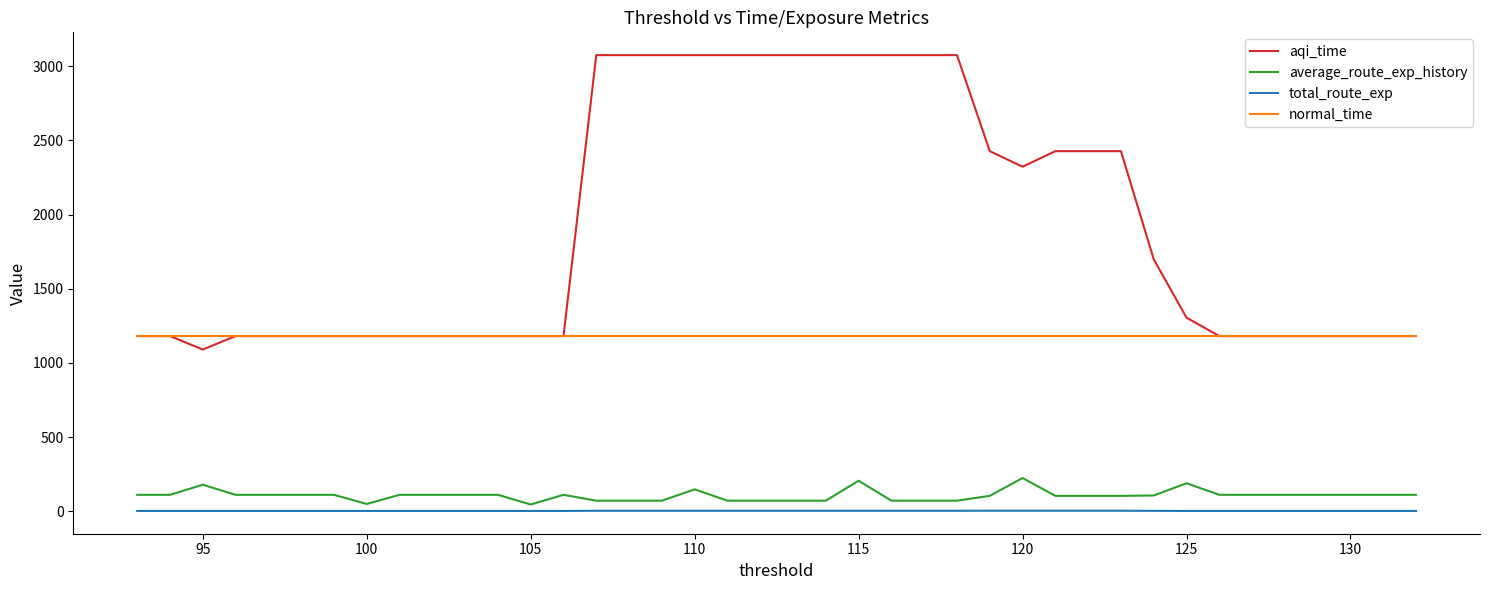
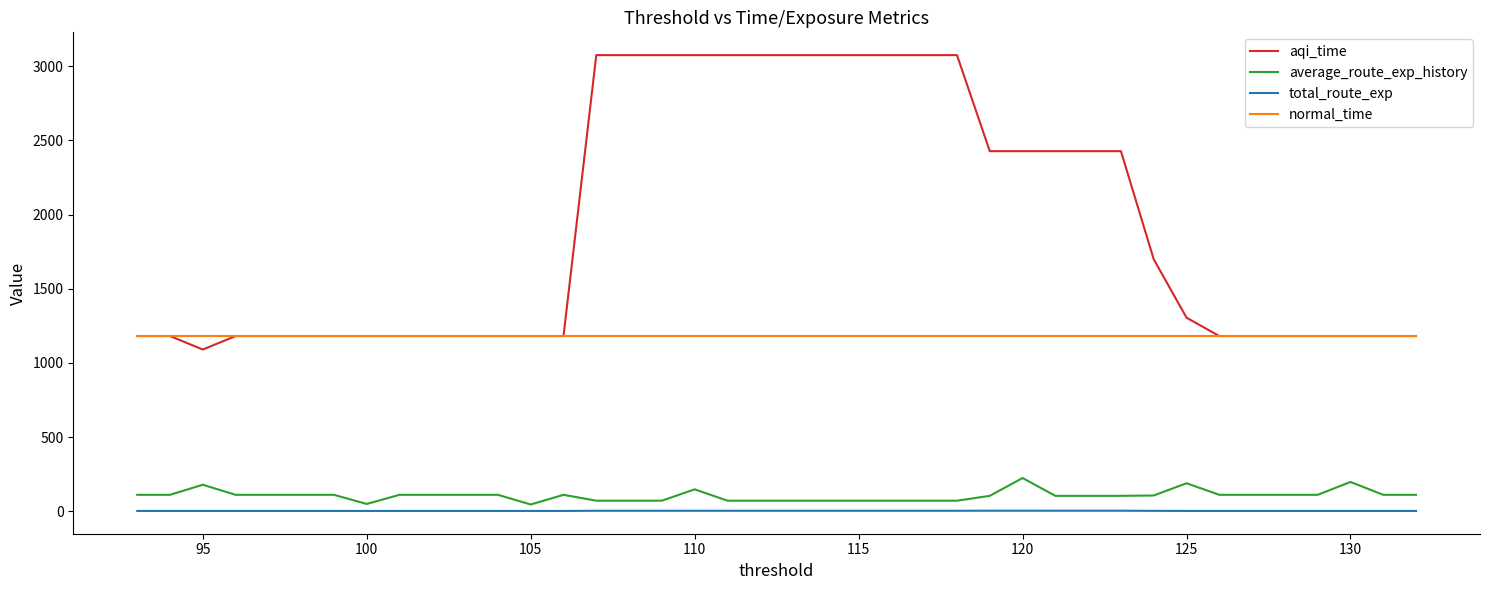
average_route_exp_history, 115: 210 -> 70
aqi_time, 120: 2320 -> 2430
average_route_exp_history, 130: 110 -> 200
